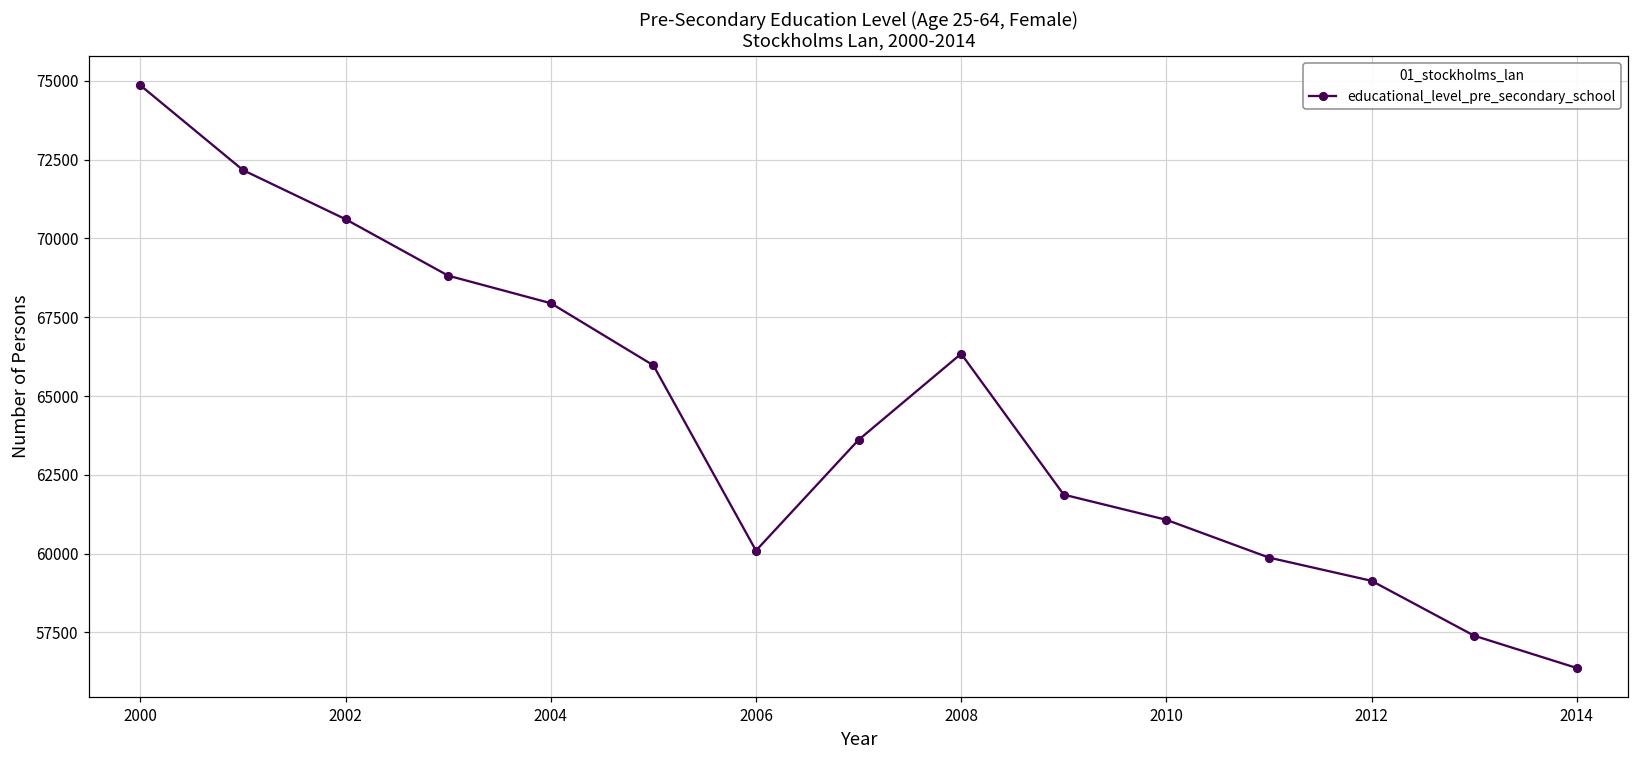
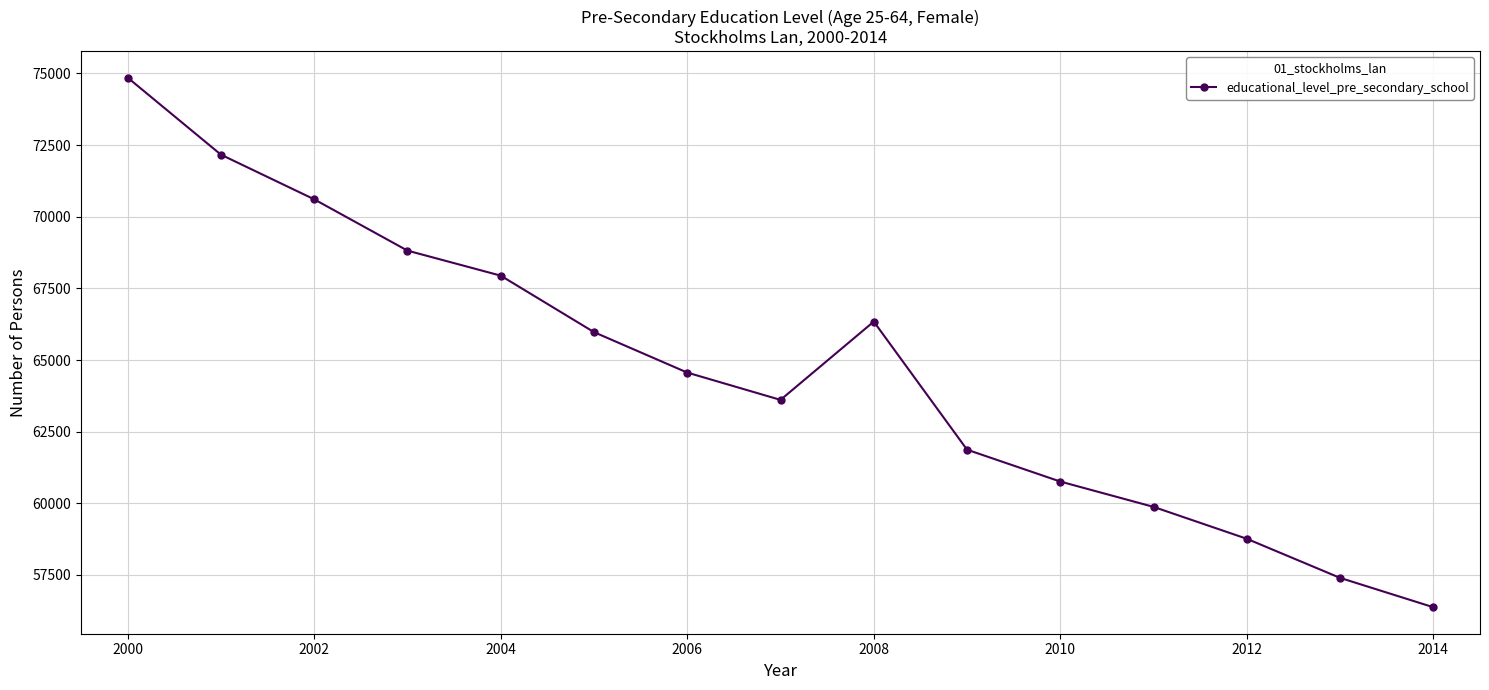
2006: 60100 -> 64600
2010: 61100 -> 60800
2012: 59100 -> 58800
